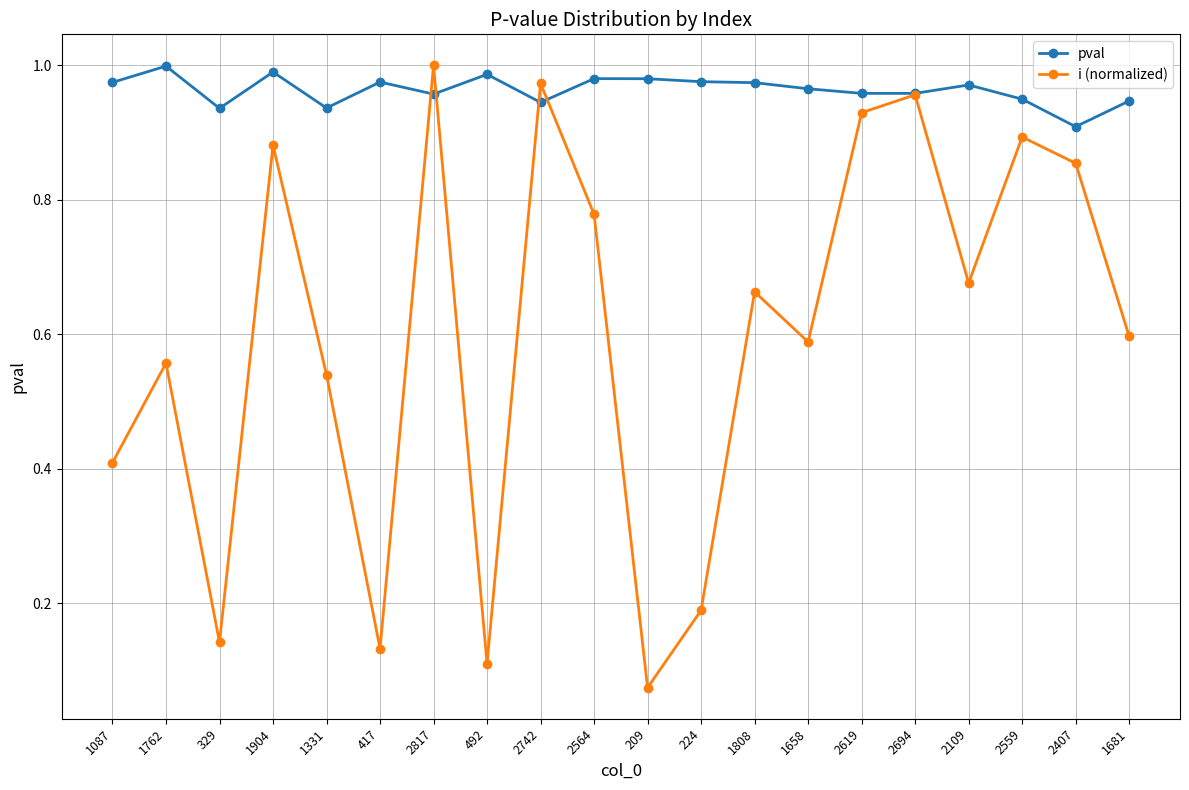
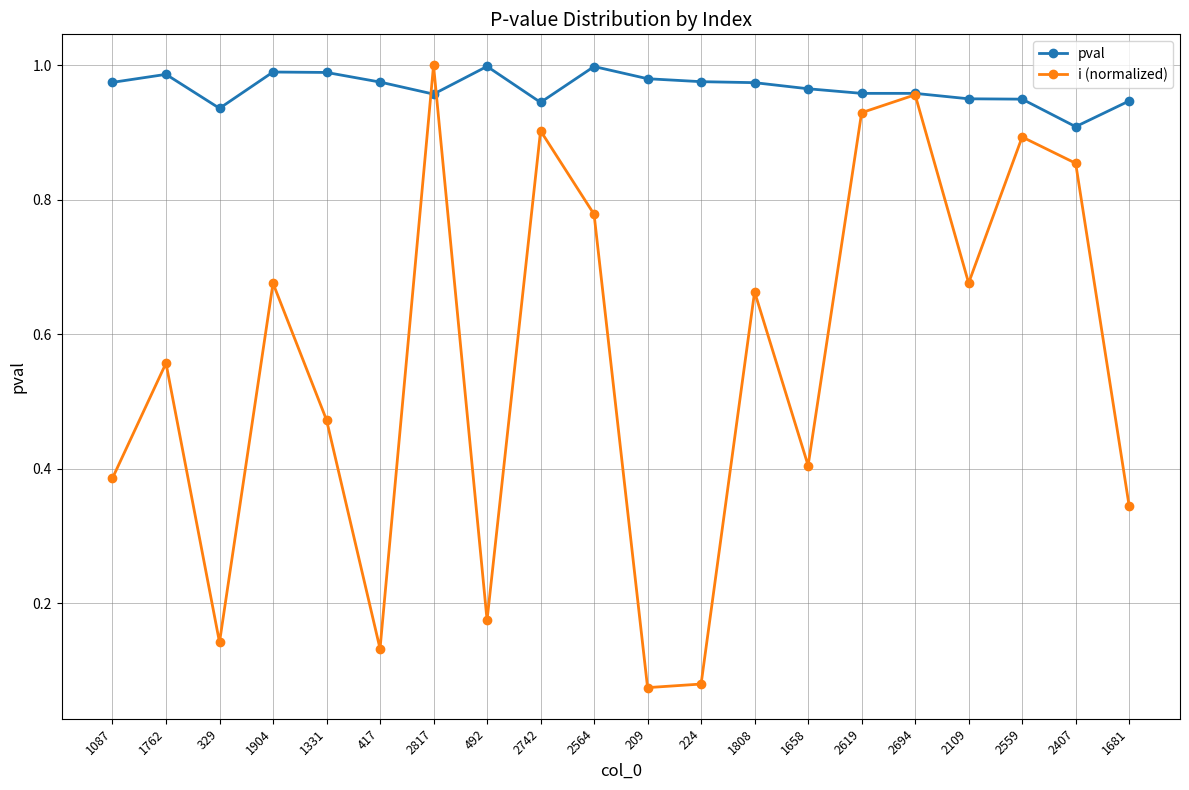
i (normalized), 1087: 0.41 -> 0.39
pval, 1762: 1.00 -> 0.99
i (normalized), 1904: 0.88 -> 0.68
pval, 1331: 0.94 -> 0.99
i (normalized), 1331: 0.54 -> 0.47
pval, 492: 0.99 -> 1.00
i (normalized), 492: 0.11 -> 0.17
i (normalized), 2742: 0.97 -> 0.90
pval, 2564: 0.98 -> 1.00
i (normalized), 224: 0.19 -> 0.08
i (normalized), 1658: 0.59 -> 0.40
pval, 2109: 0.97 -> 0.95
i (normalized), 1681: 0.60 -> 0.34
